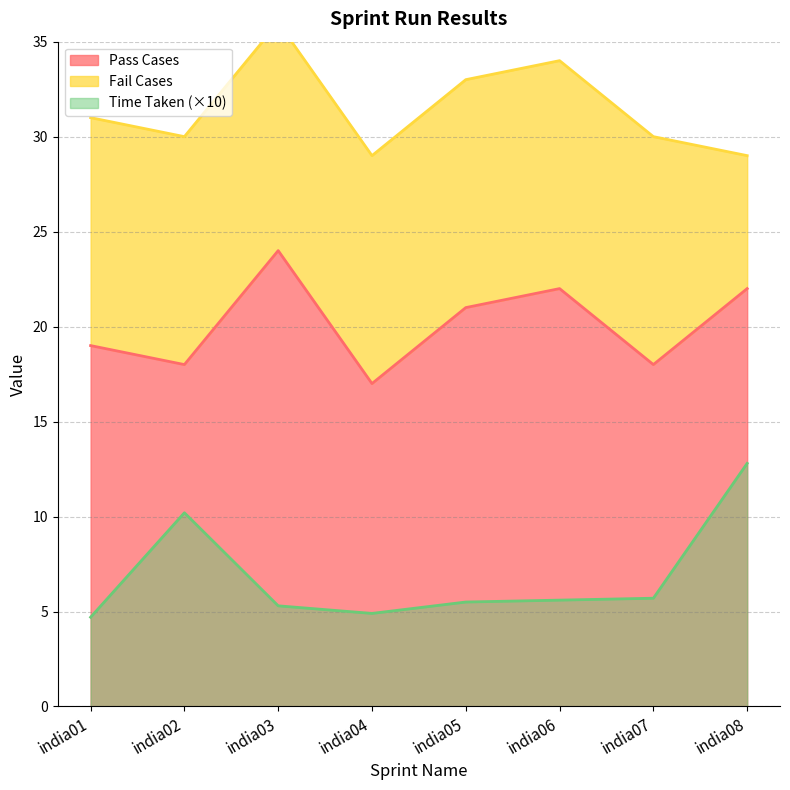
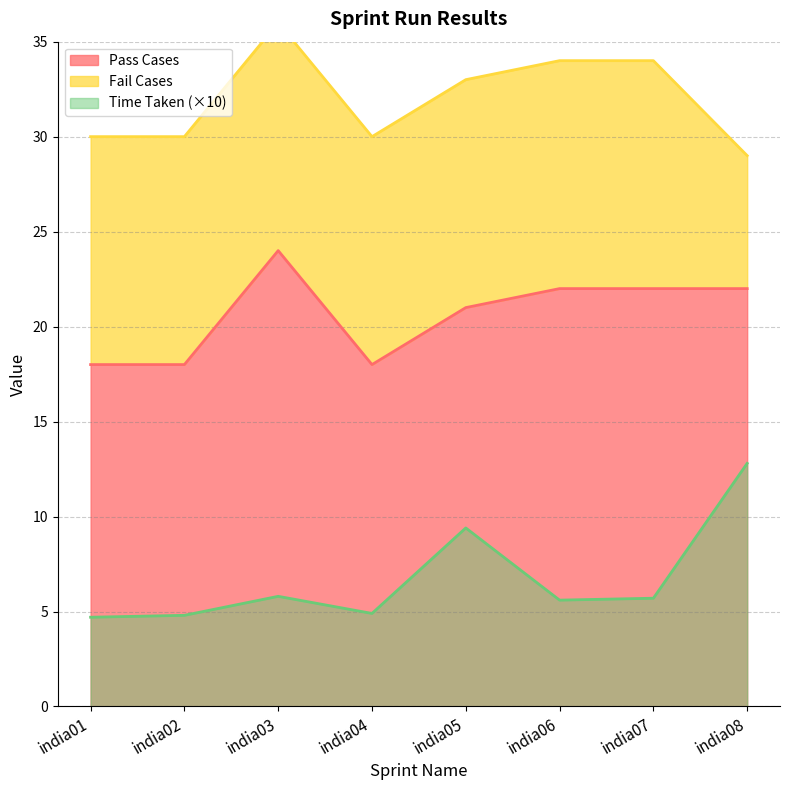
Pass Cases, india01: 19 -> 18
Time Taken (×10), india02: 10.2 -> 4.8
Time Taken (×10), india03: 5.3 -> 5.8
Pass Cases, india04: 17 -> 18
Time Taken (×10), india05: 5.5 -> 9.4
Pass Cases, india07: 18 -> 22
